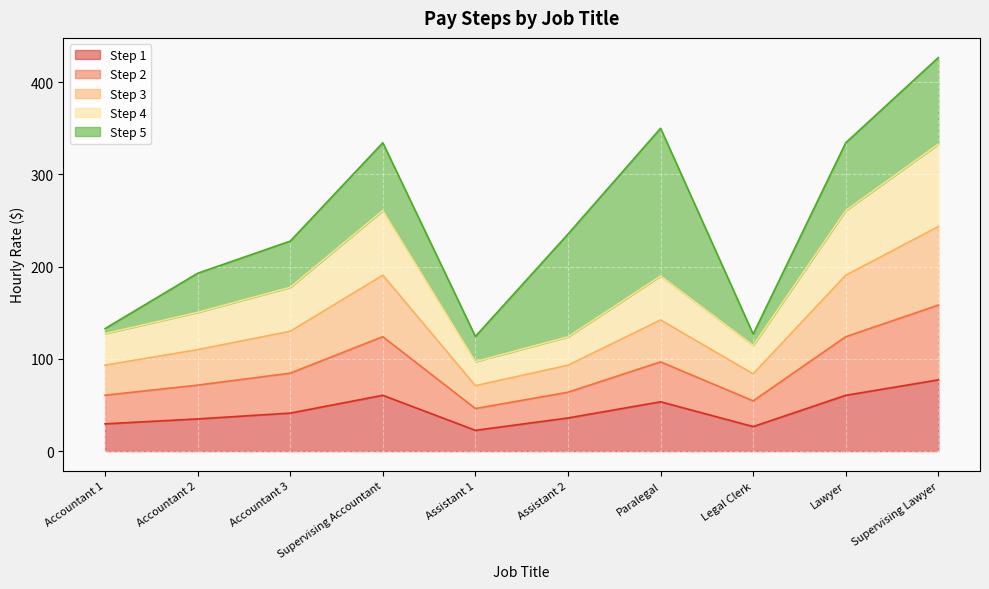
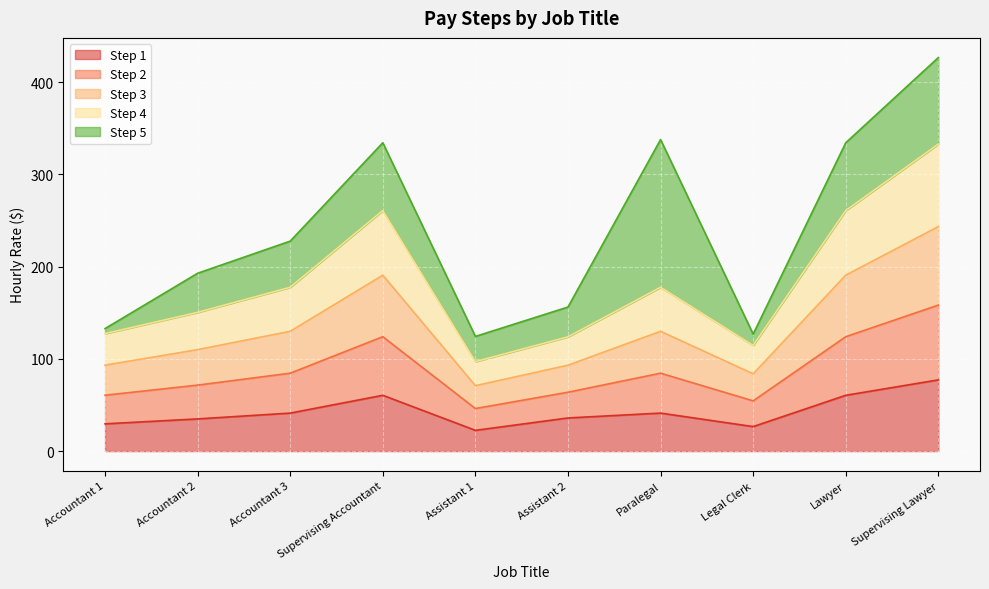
Step 5, Assistant 2: 110 -> 30
Step 1, Paralegal: 50 -> 40
